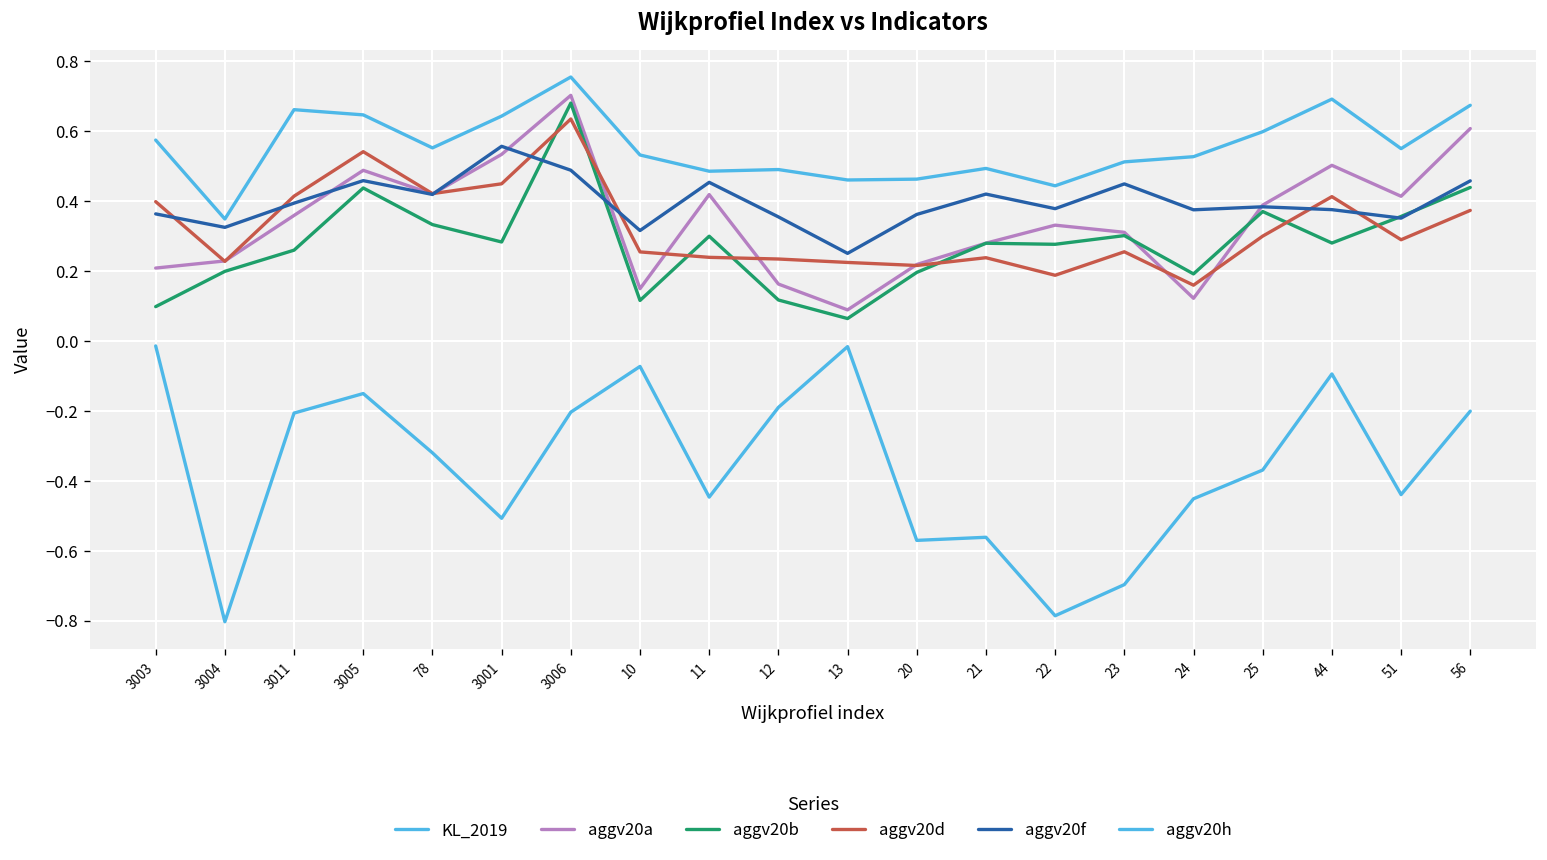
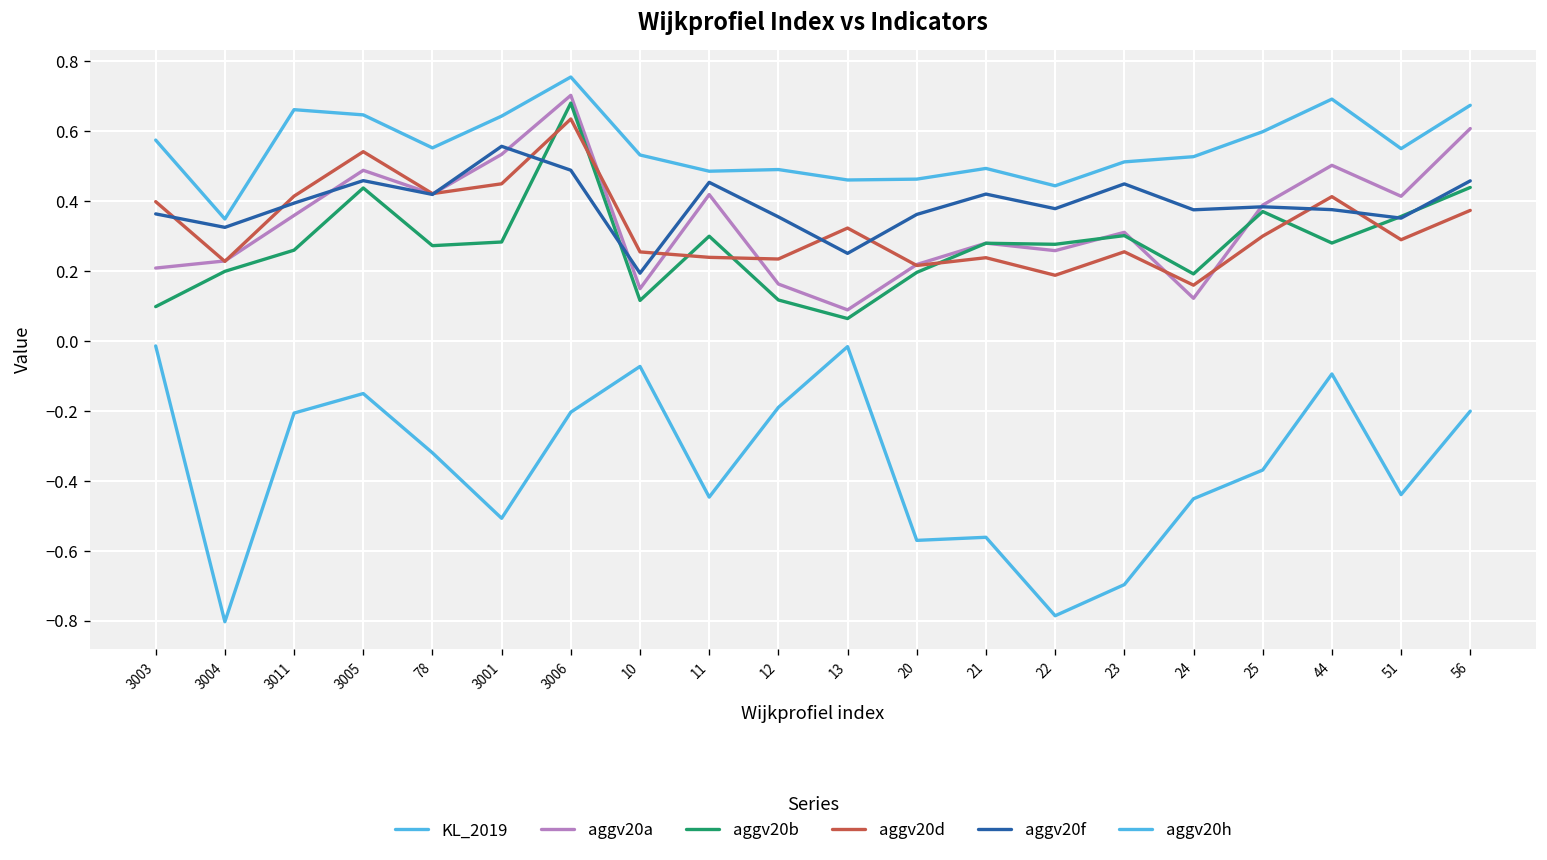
aggv20b, 78: 0.33 -> 0.27
aggv20f, 10: 0.32 -> 0.19
aggv20d, 13: 0.22 -> 0.32
aggv20a, 22: 0.33 -> 0.26
